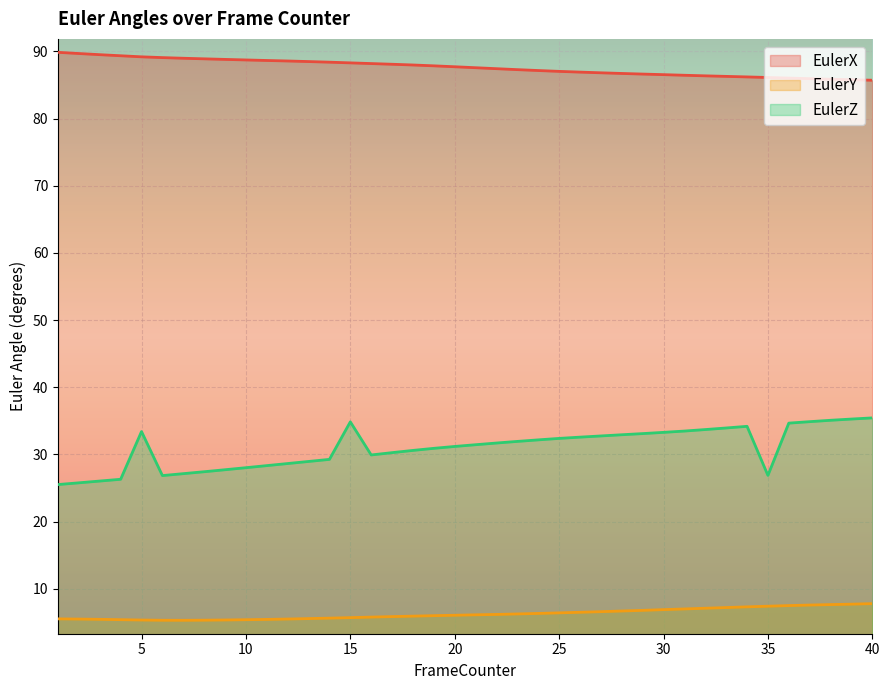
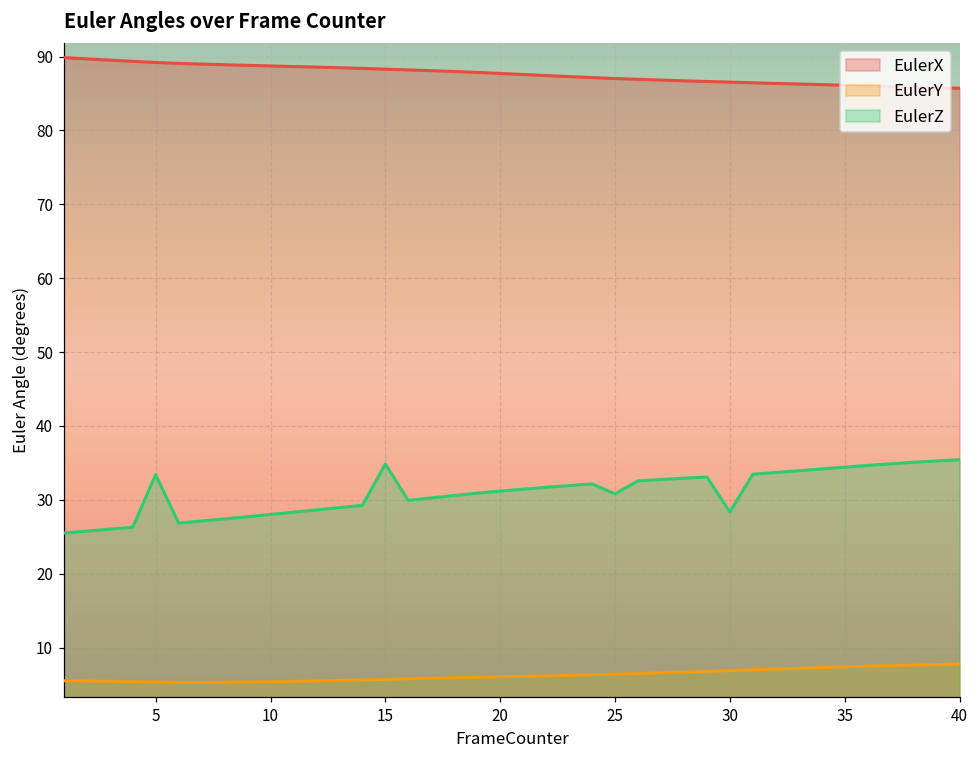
EulerZ, 25: 32 -> 31
EulerZ, 30: 33 -> 28
EulerZ, 35: 27 -> 34
